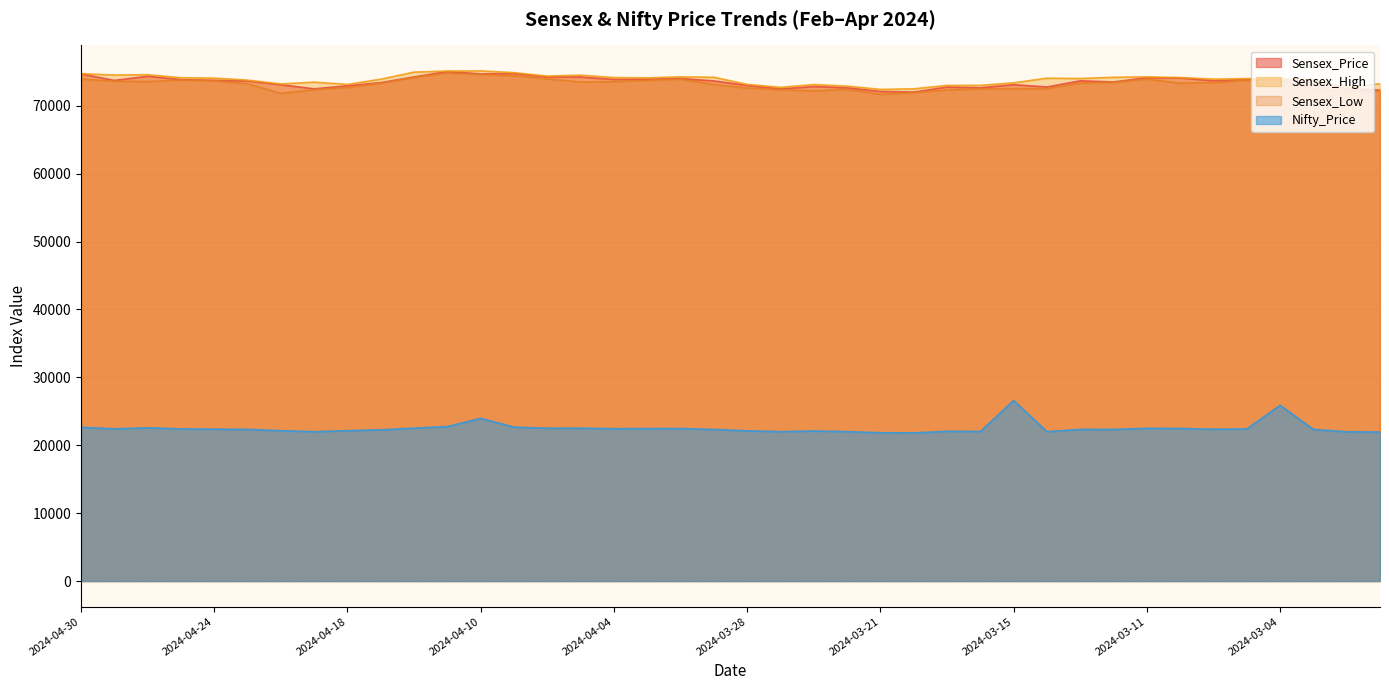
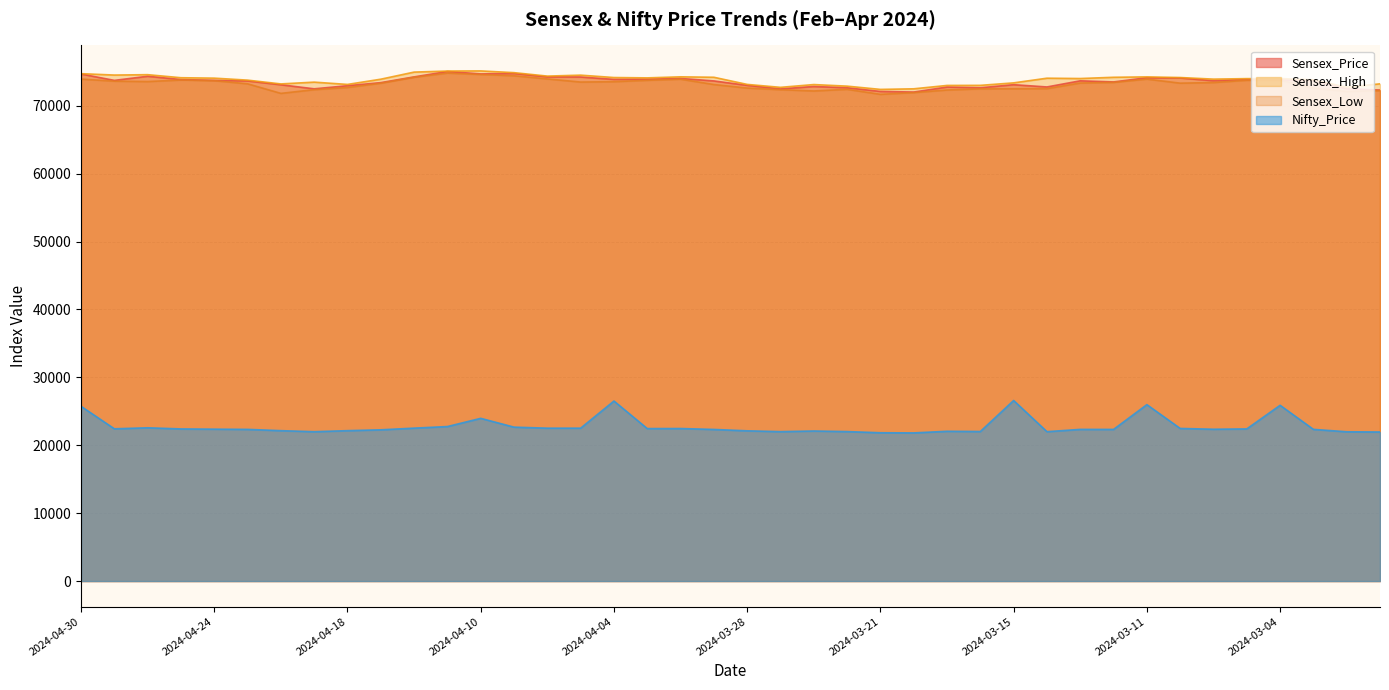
Nifty_Price, 2024-04-30: 23000 -> 26000
Nifty_Price, 2024-04-04: 22000 -> 27000
Nifty_Price, 2024-03-11: 22000 -> 26000
